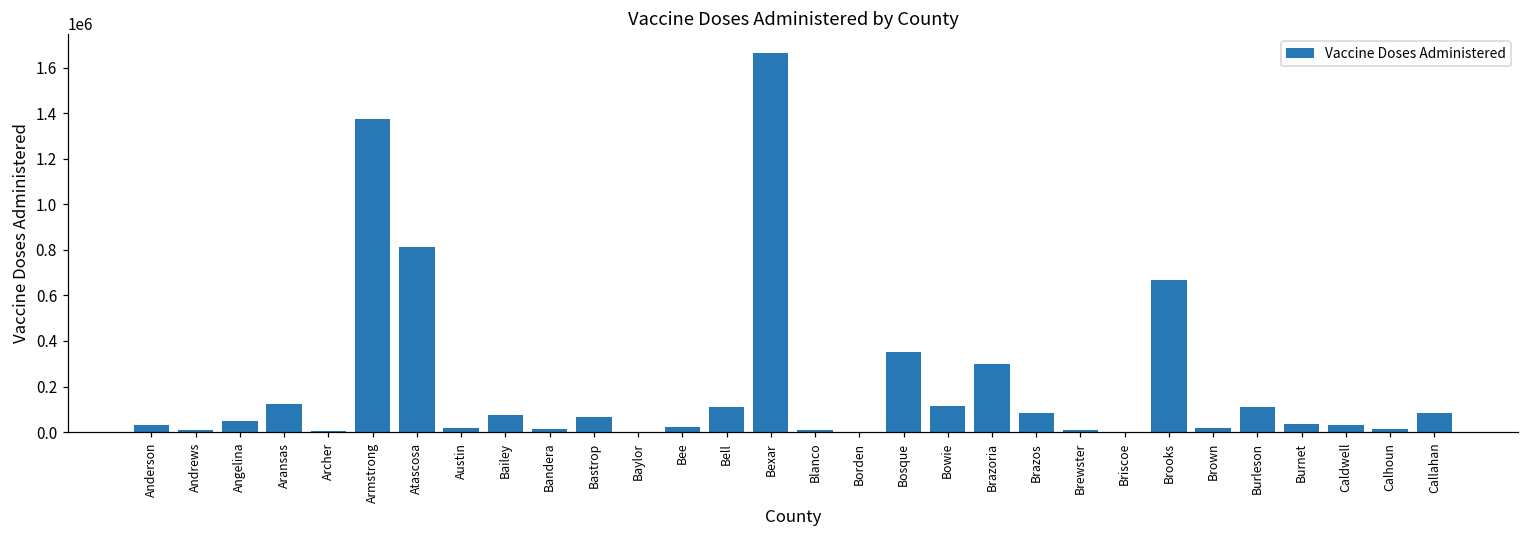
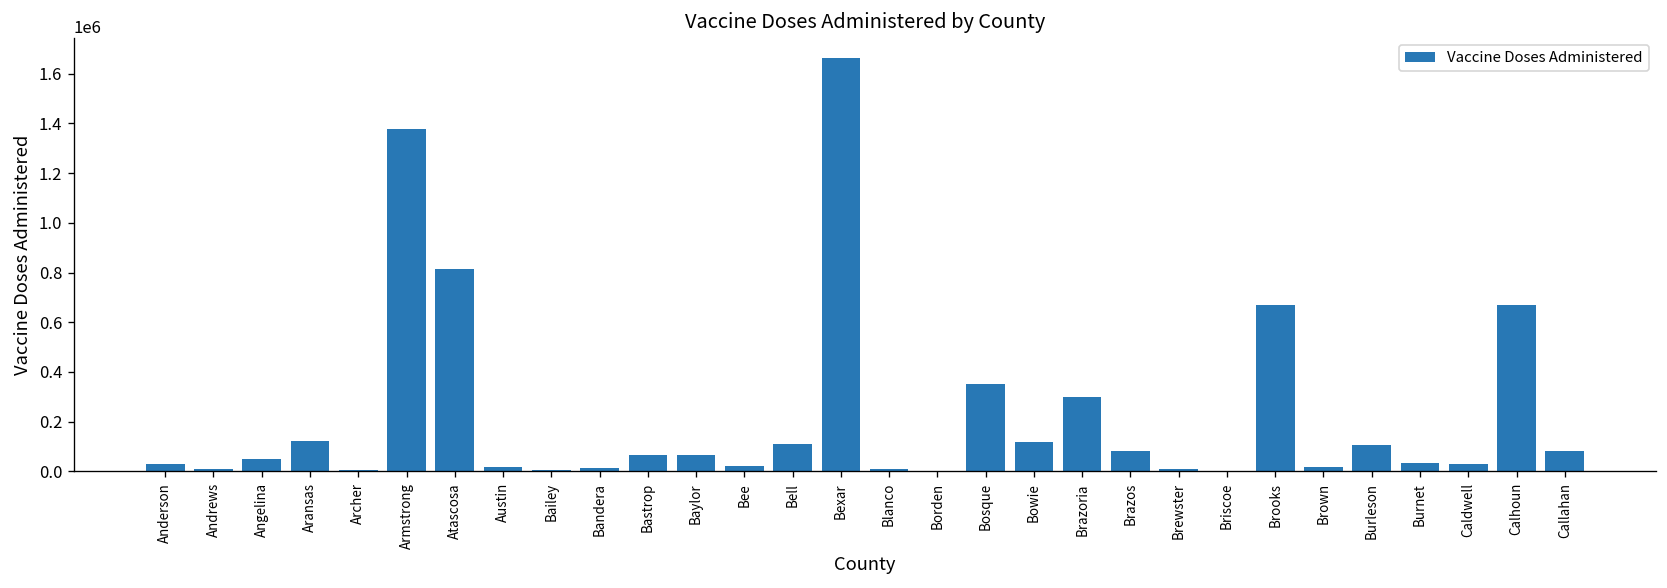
Bailey: 70000 -> 0
Baylor: 0 -> 70000
Calhoun: 10000 -> 670000
